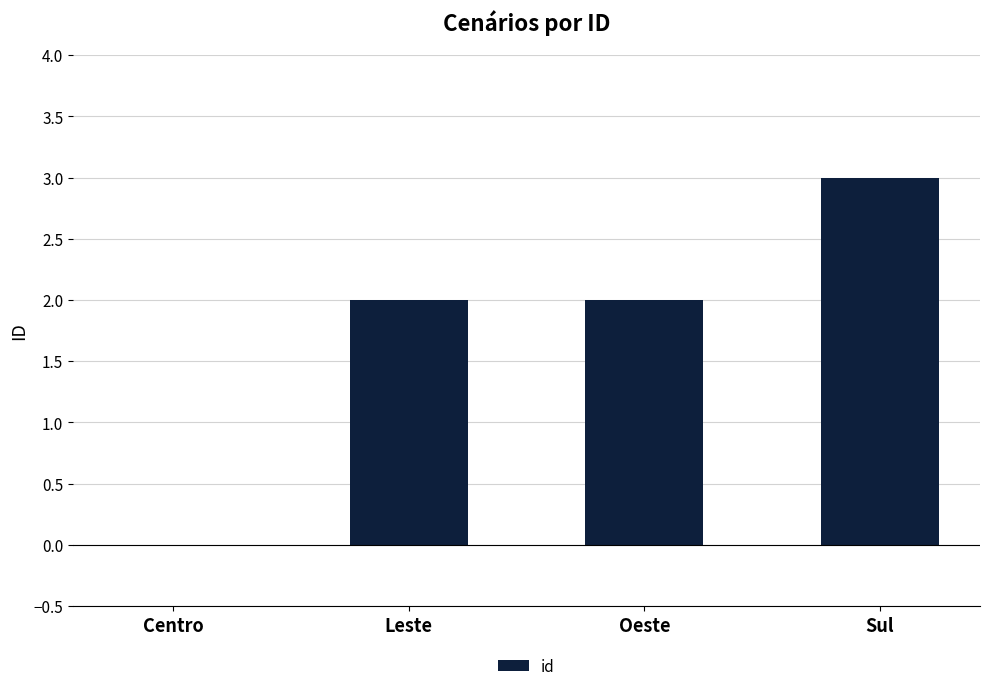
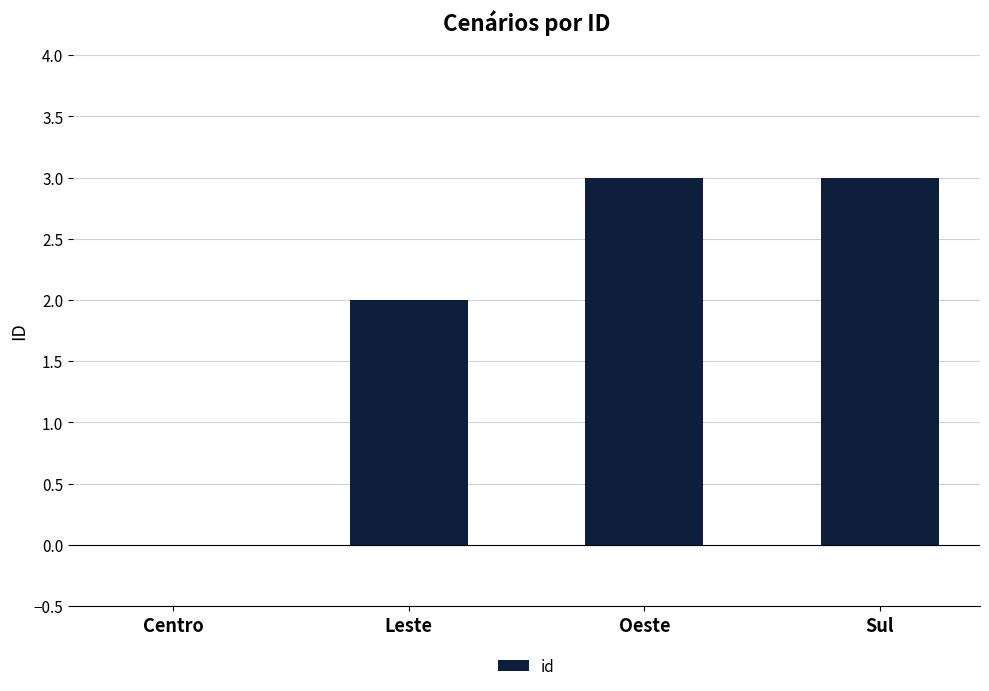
Oeste: 2 -> 3
